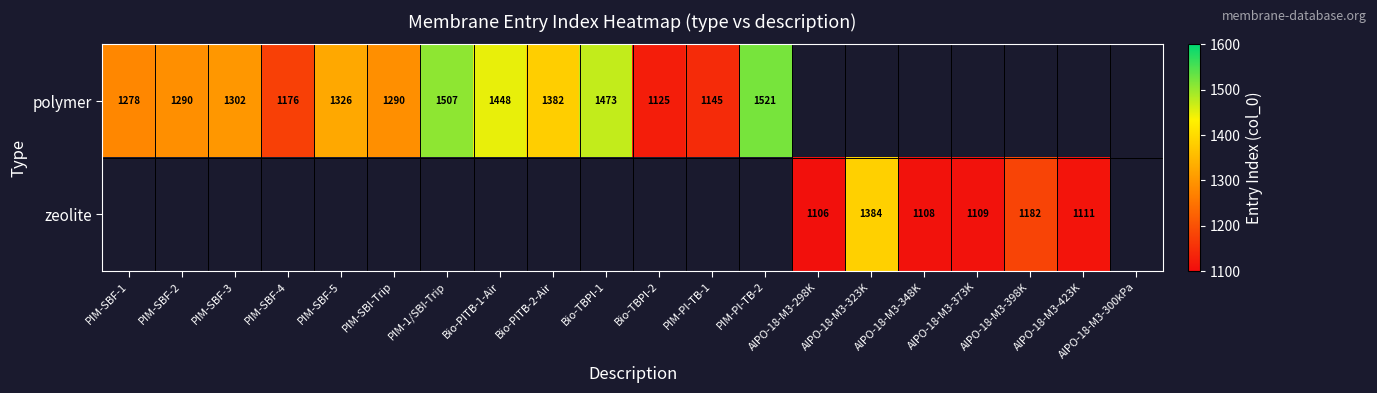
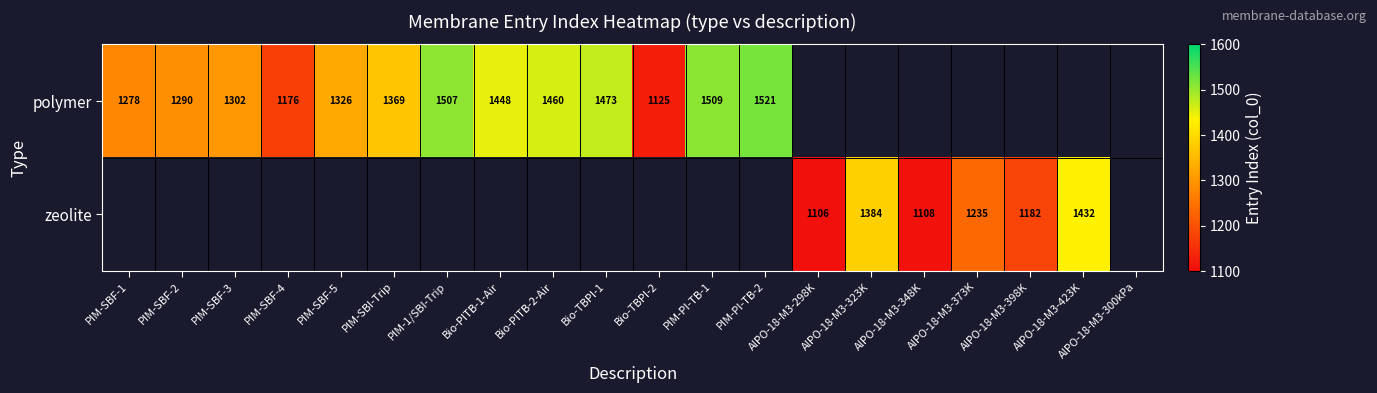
polymer, PIM-SBI-Trip: 1290 -> 1369
polymer, Bio-PITB-2-Air: 1382 -> 1460
polymer, PIM-PI-TB-1: 1145 -> 1509
zeolite, AlPO-18-M3-373K: 1109 -> 1235
zeolite, AlPO-18-M3-423K: 1111 -> 1432
